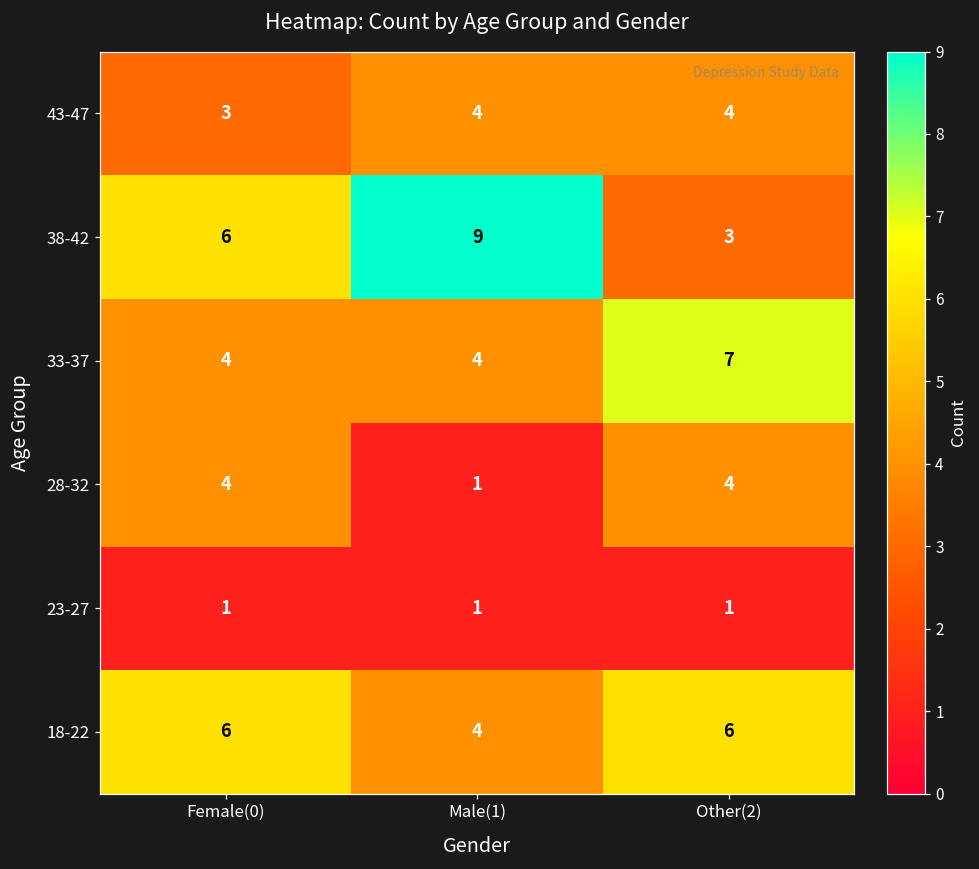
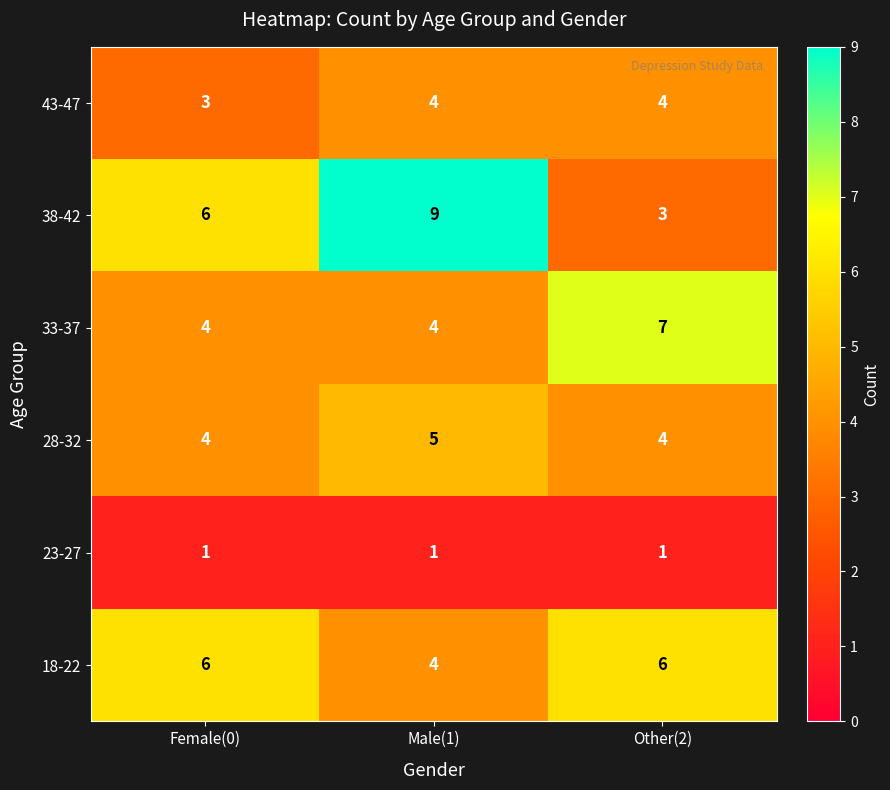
28-32, Male(1): 1 -> 5
